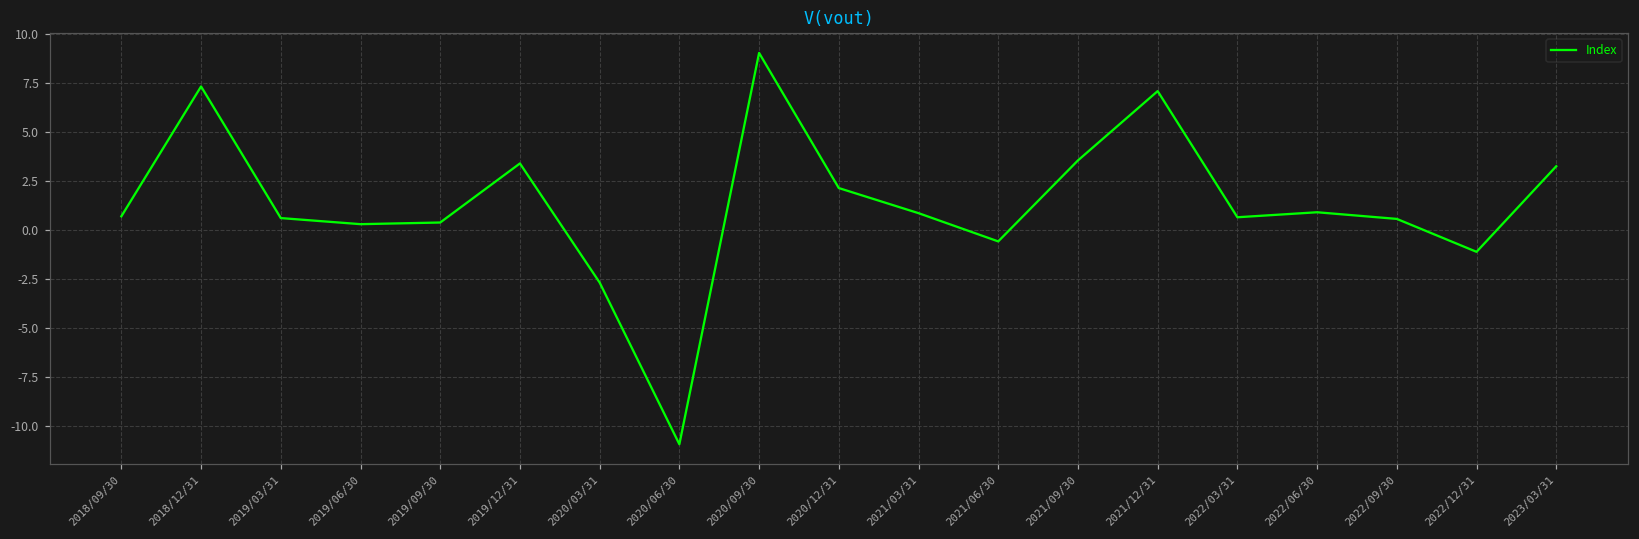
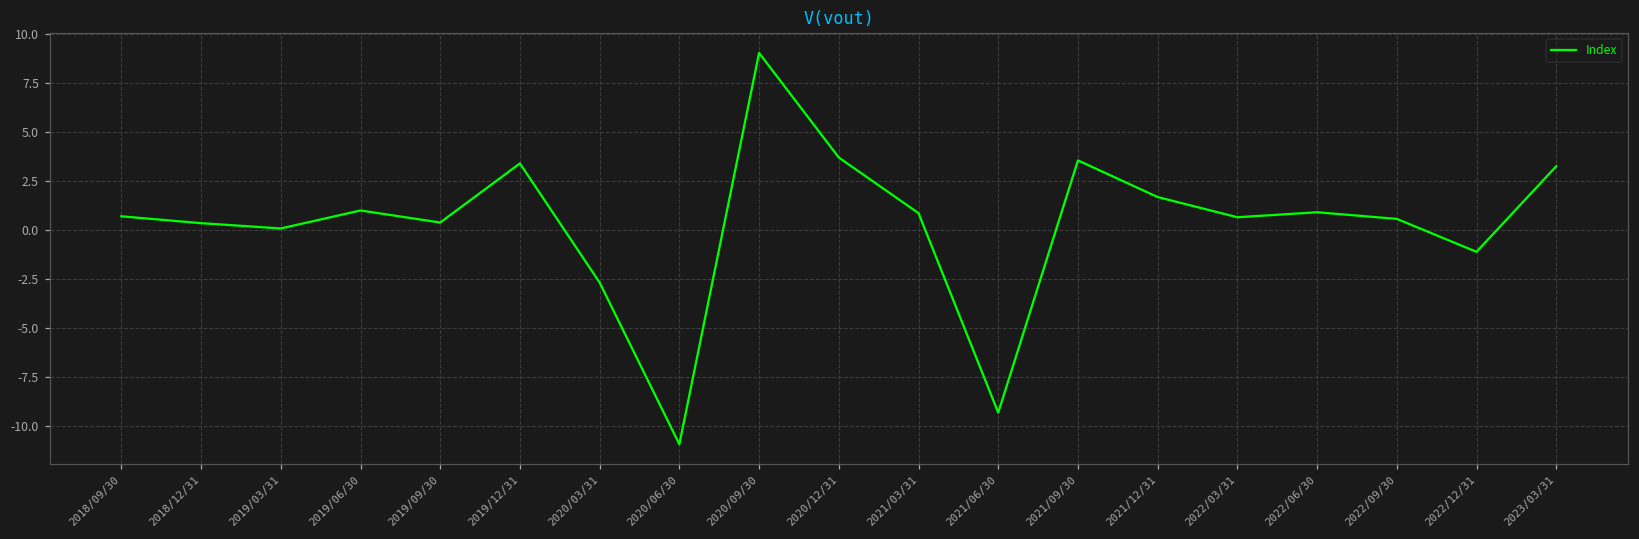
2018/12/31: 7.3 -> 0.3
2019/03/31: 0.6 -> 0.1
2019/06/30: 0.3 -> 1.0
2020/12/31: 2.1 -> 3.7
2021/06/30: -0.6 -> -9.3
2021/12/31: 7.1 -> 1.7
